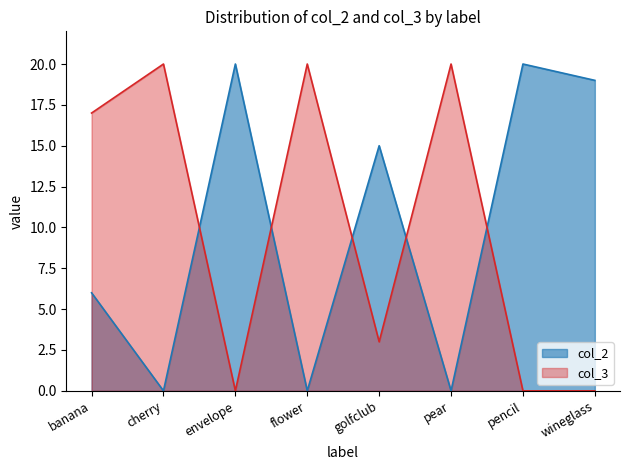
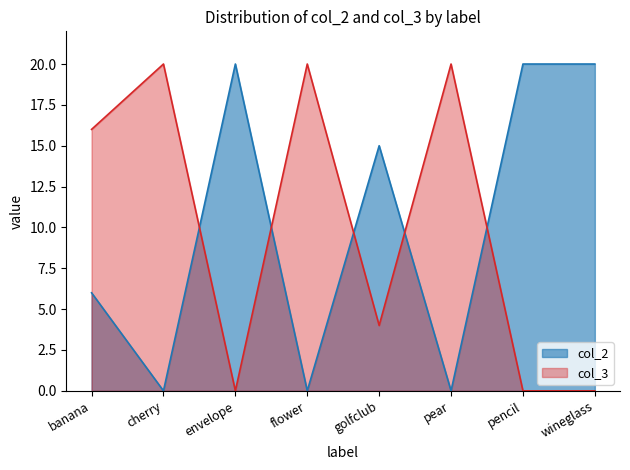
col_3, banana: 17.0 -> 16.0
col_3, golfclub: 3.0 -> 4.0
col_2, wineglass: 19 -> 20
